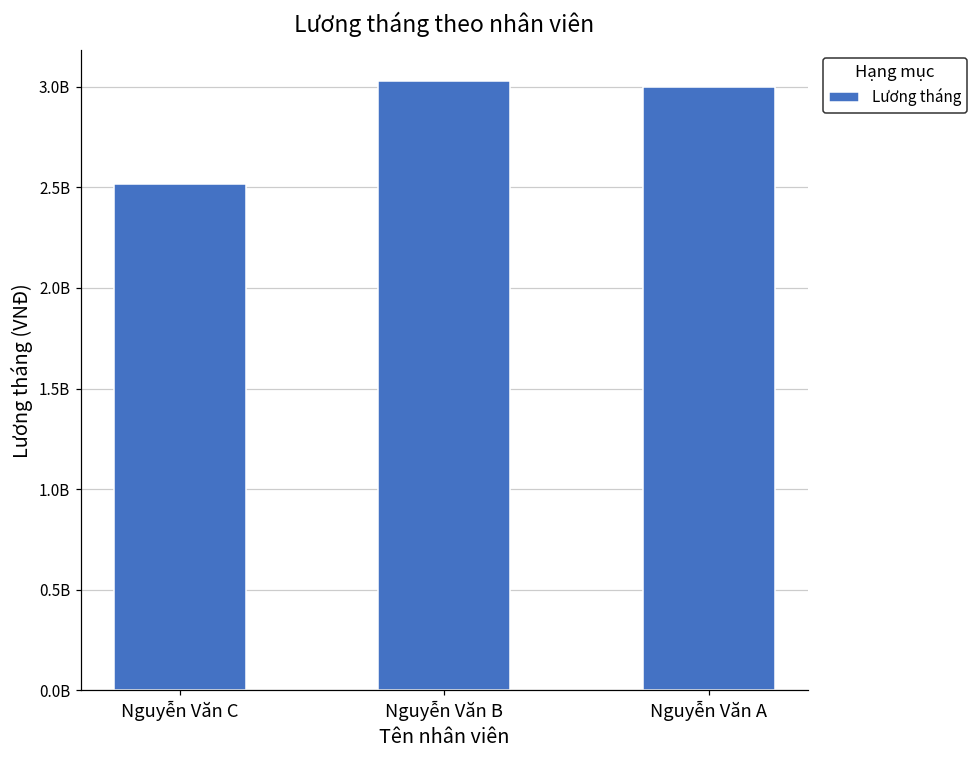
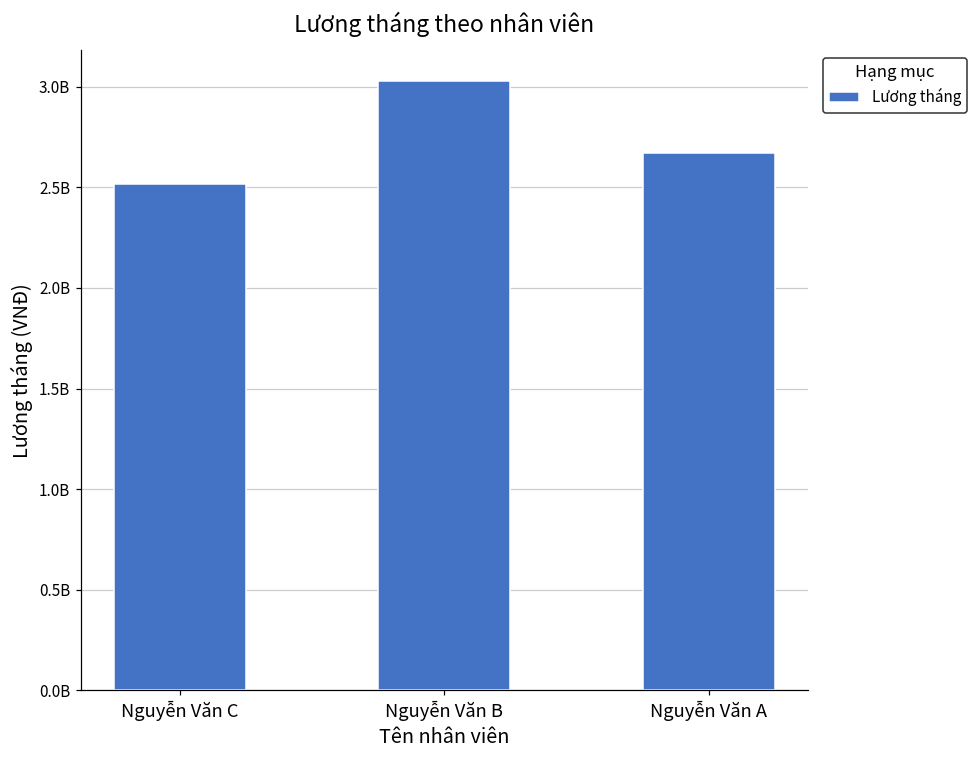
Nguyễn Văn A: 3000000000 -> 2670000000
